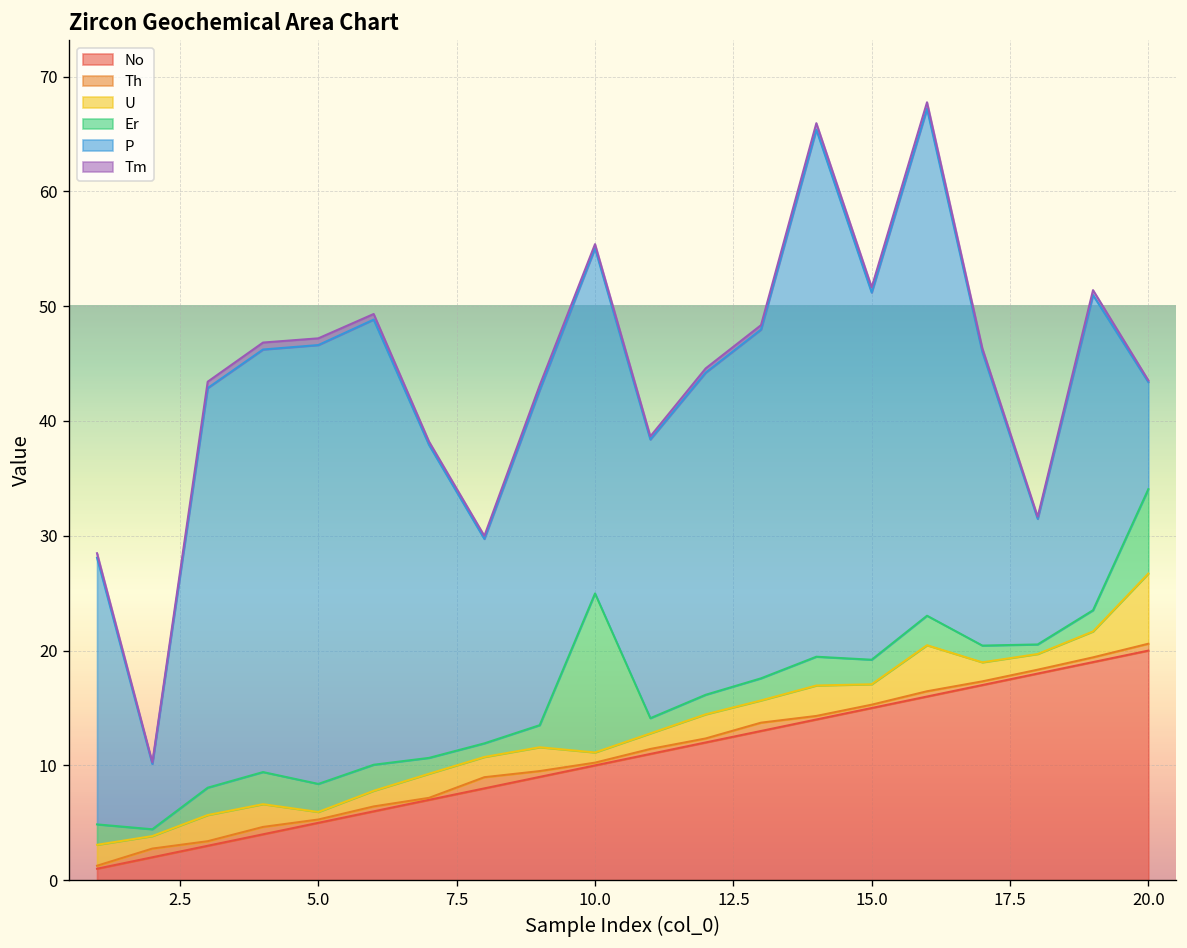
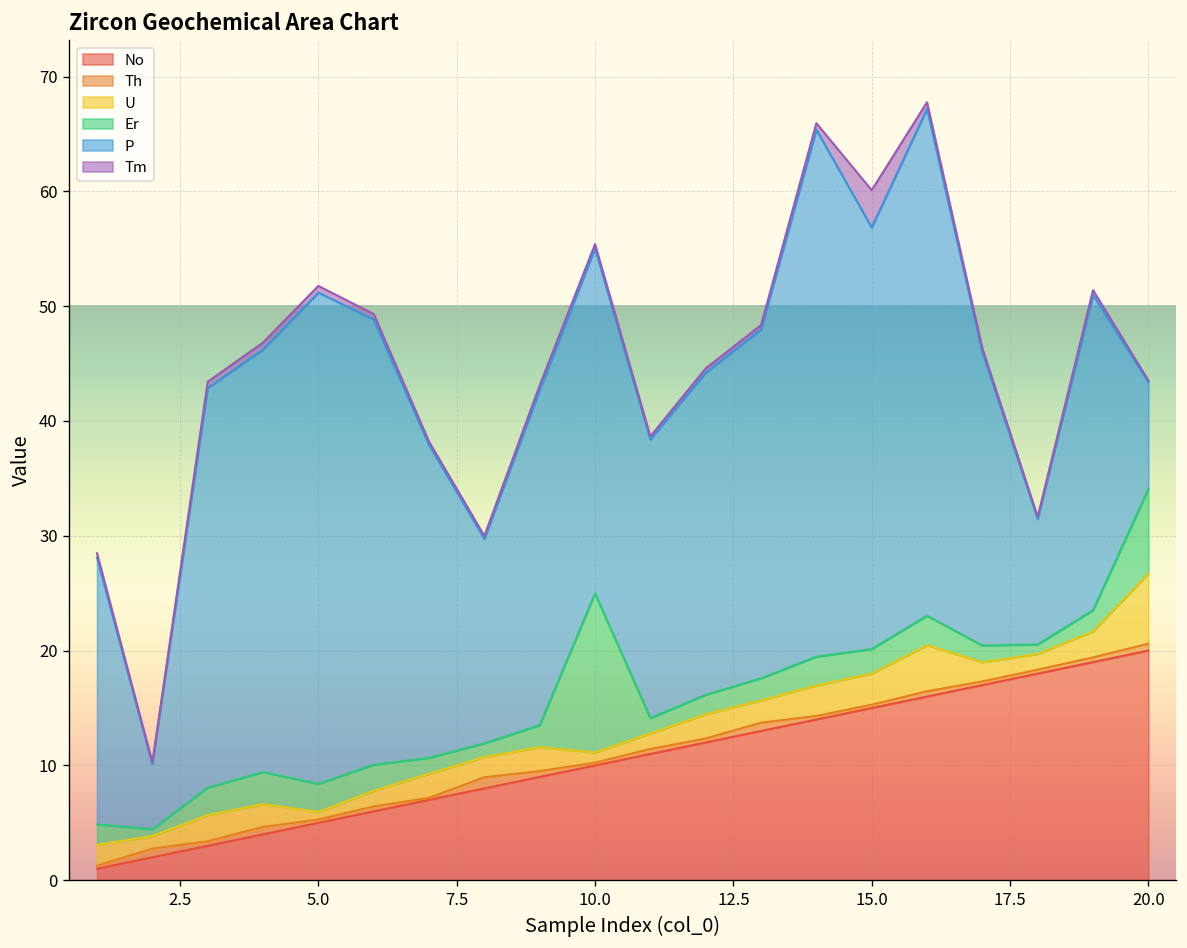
P, 5.0: 38 -> 43
U, 15.0: 2 -> 3
P, 15.0: 32 -> 37
Tm, 15.0: 0 -> 3
